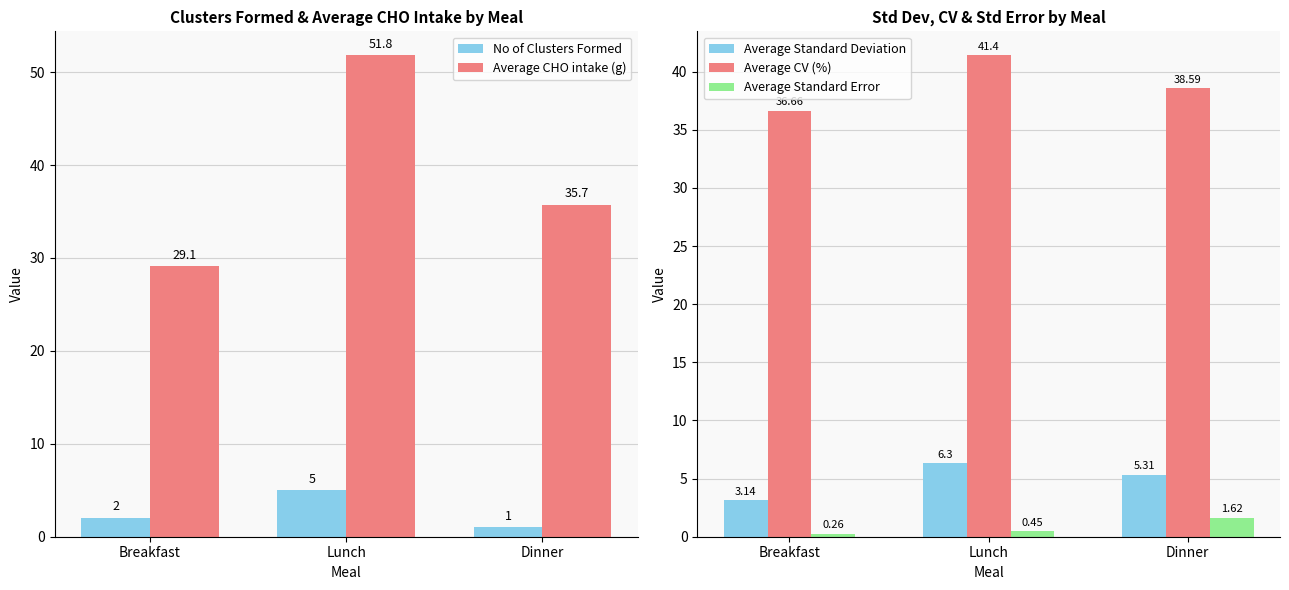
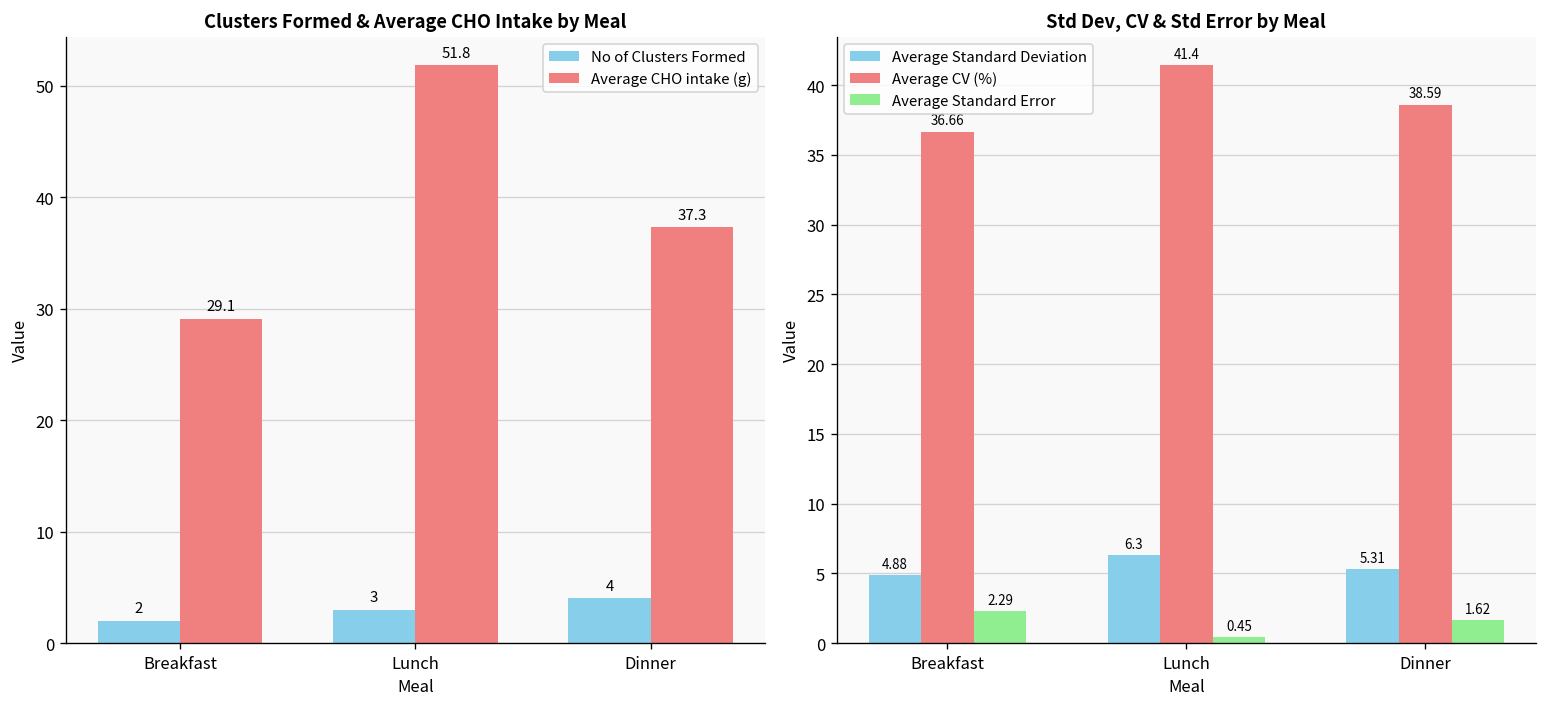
Clusters Formed & Average CHO Intake by Meal, No of Clusters Formed, Lunch: 5 -> 3
Clusters Formed & Average CHO Intake by Meal, No of Clusters Formed, Dinner: 1 -> 4
Clusters Formed & Average CHO Intake by Meal, Average CHO intake (g), Dinner: 35.7 -> 37.3
Std Dev, CV & Std Error by Meal, Average Standard Deviation, Breakfast: 3.14 -> 4.88
Std Dev, CV & Std Error by Meal, Average Standard Error, Breakfast: 0.26 -> 2.29
